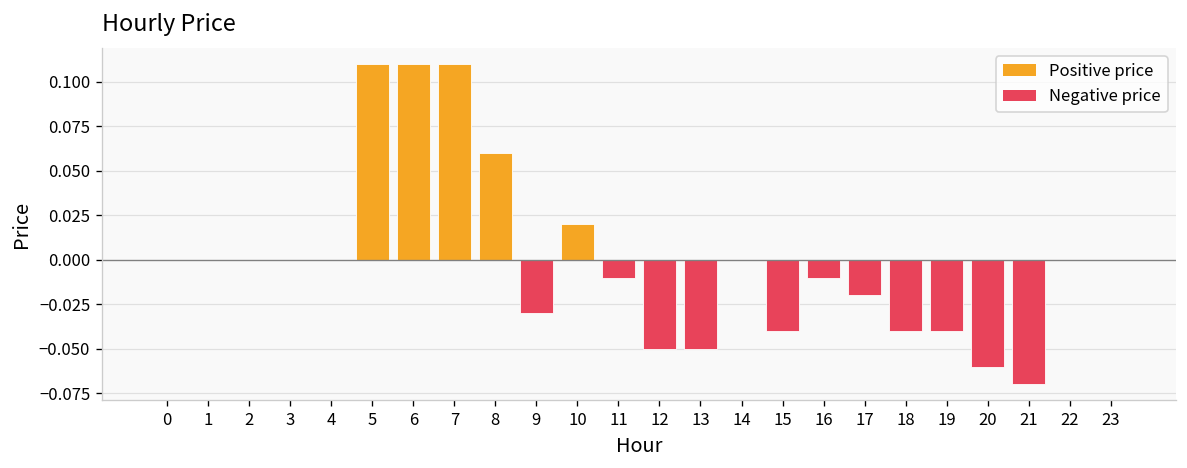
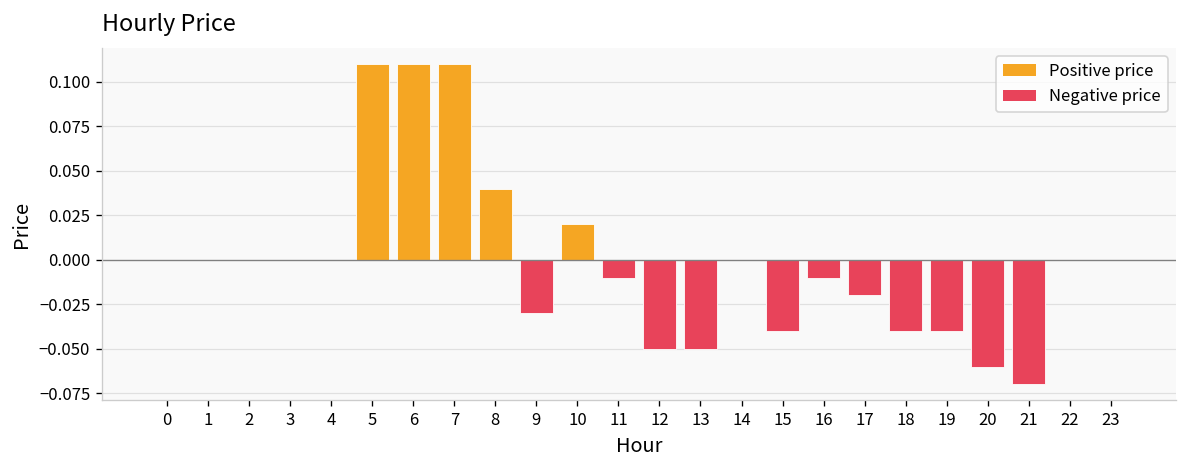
8: 0.06 -> 0.04
